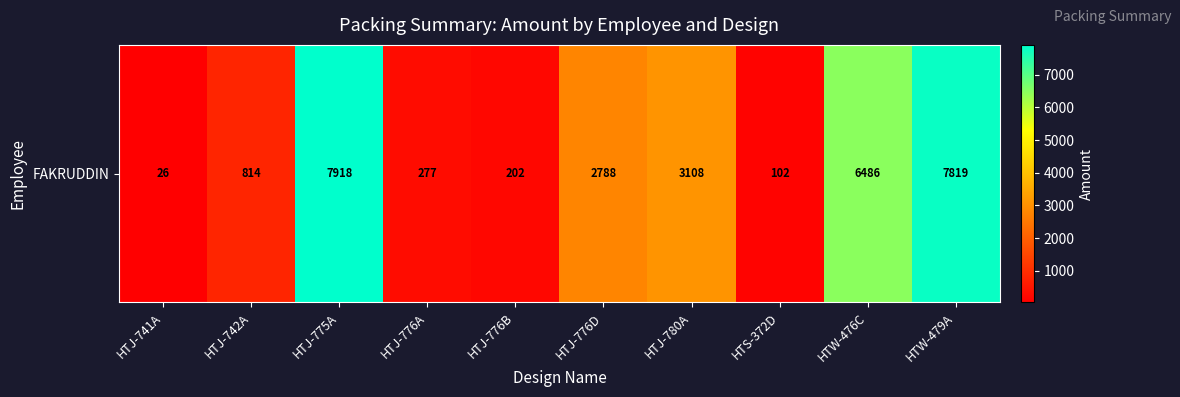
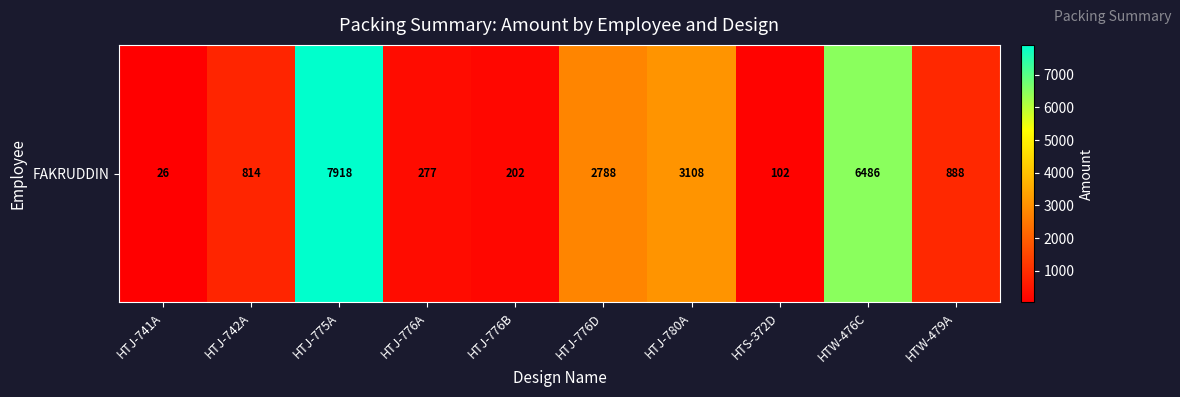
FAKRUDDIN, HTW-479A: 7819 -> 888
